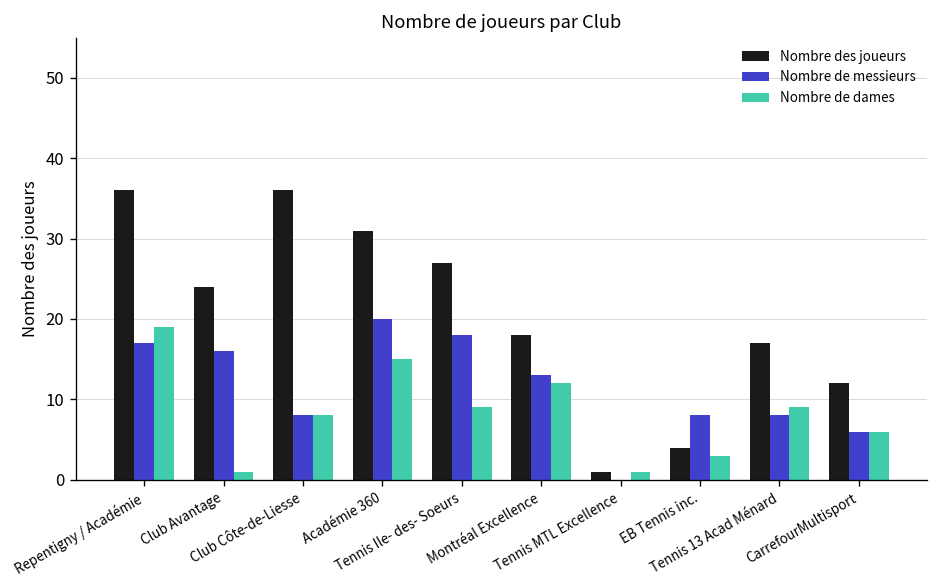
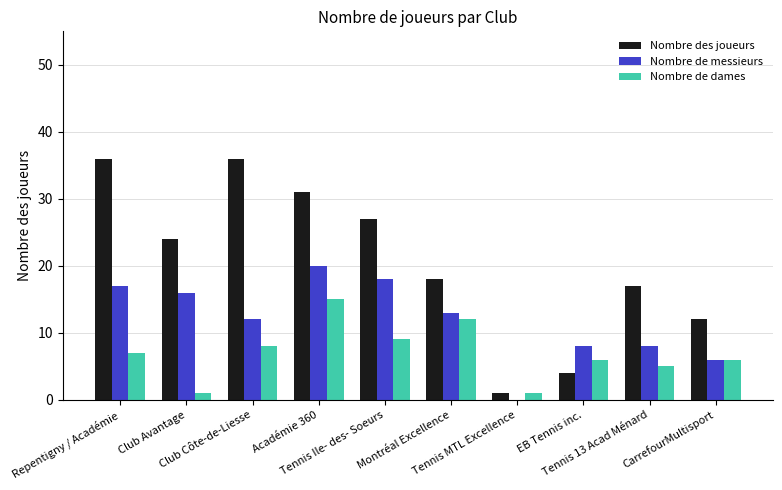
Nombre de dames, Repentigny / Académie: 19 -> 7
Nombre de messieurs, Club Côte-de-Liesse: 8 -> 12
Nombre de dames, EB Tennis inc.: 3 -> 6
Nombre de dames, Tennis 13 Acad Ménard: 9 -> 5
